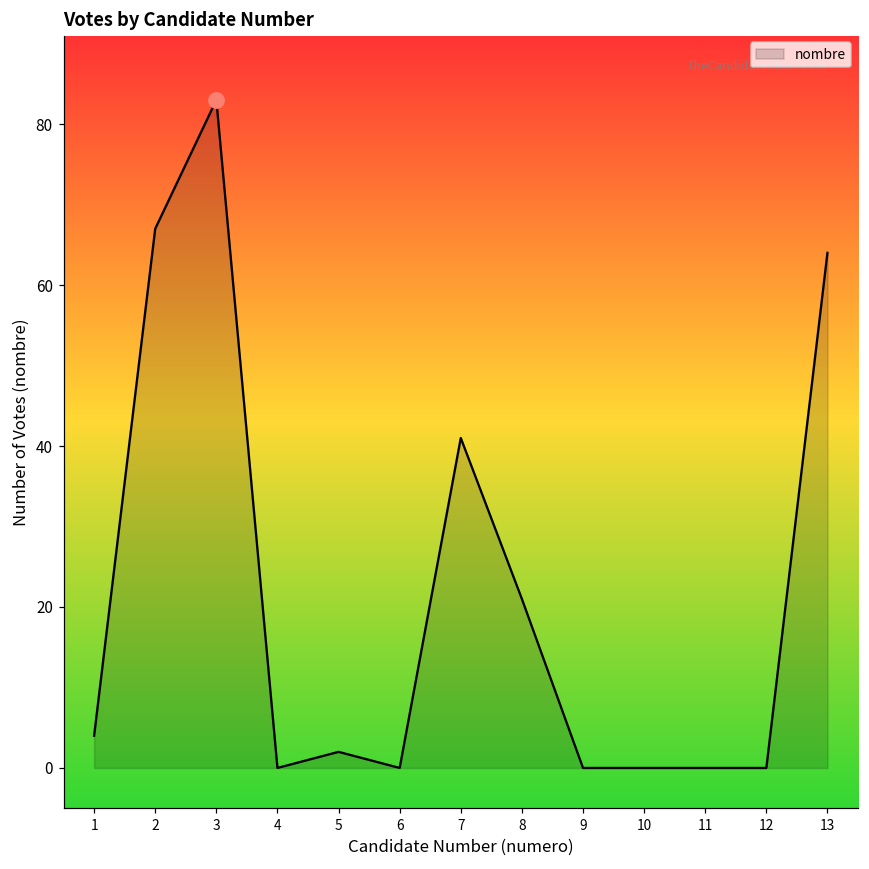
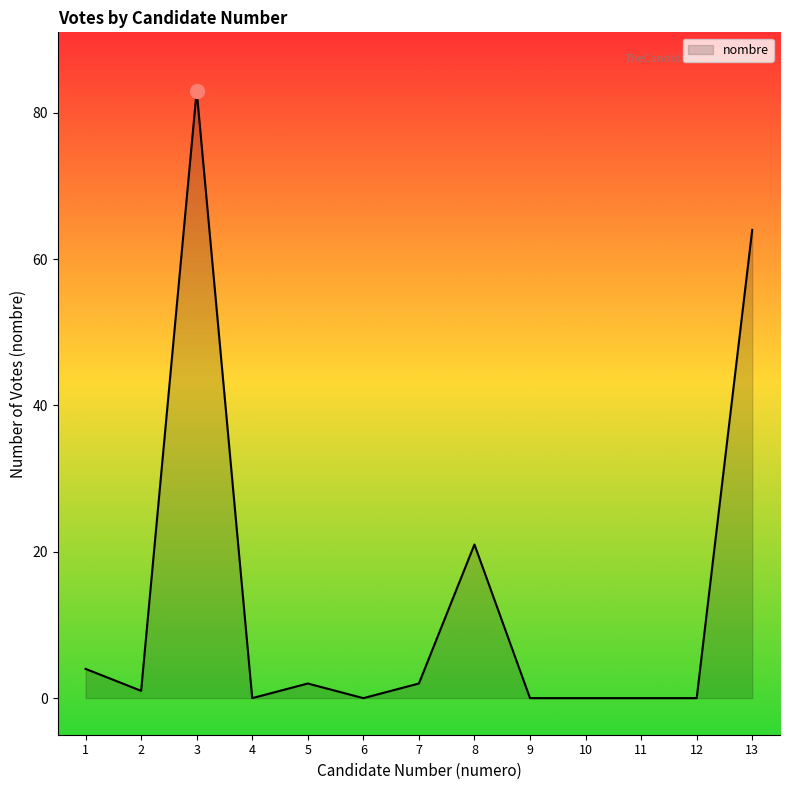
nombre, 2: 67 -> 1
nombre, 7: 41 -> 2
